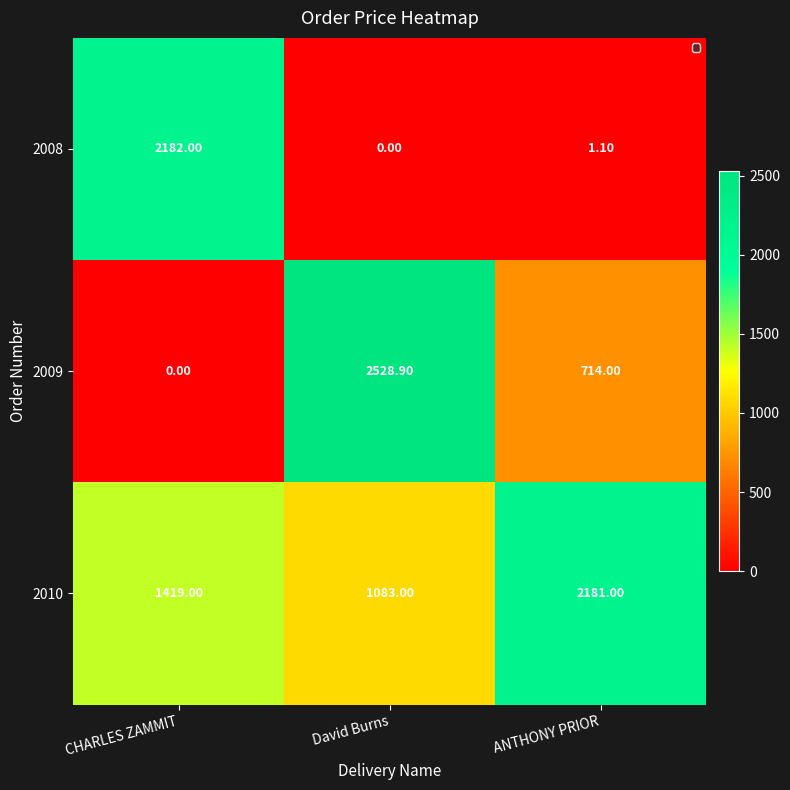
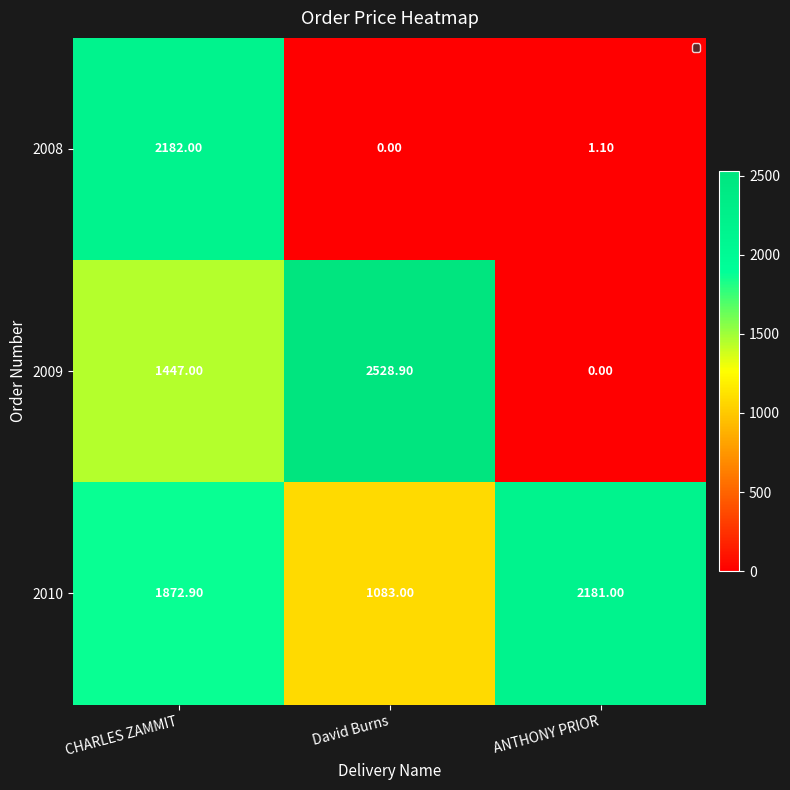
2009, CHARLES ZAMMIT: 0.00 -> 1447.00
2009, ANTHONY PRIOR: 714.00 -> 0.00
2010, CHARLES ZAMMIT: 1419.00 -> 1872.90
